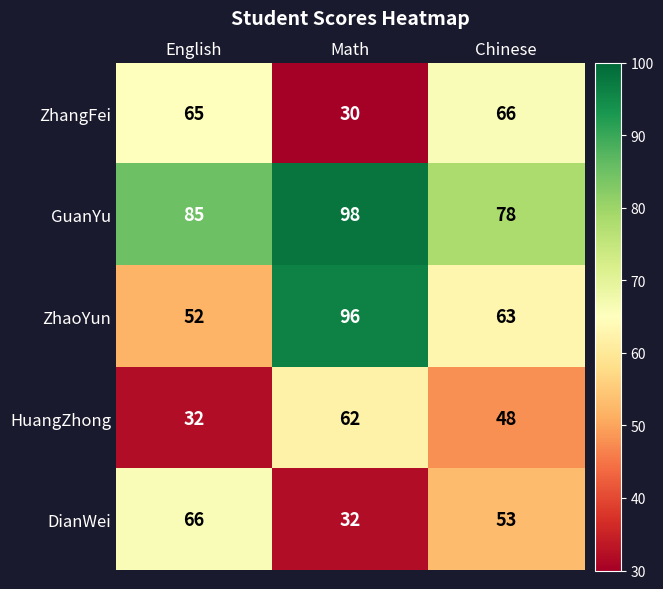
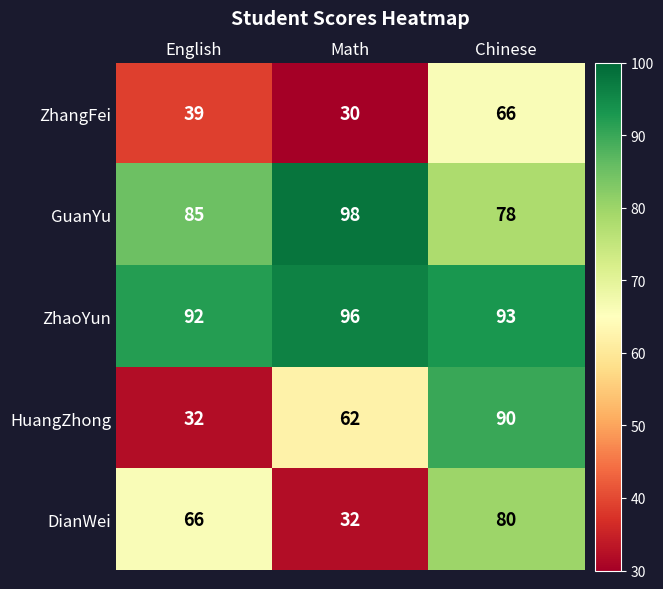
ZhangFei, English: 65 -> 39
ZhaoYun, English: 52 -> 92
ZhaoYun, Chinese: 63 -> 93
HuangZhong, Chinese: 48 -> 90
DianWei, Chinese: 53 -> 80
